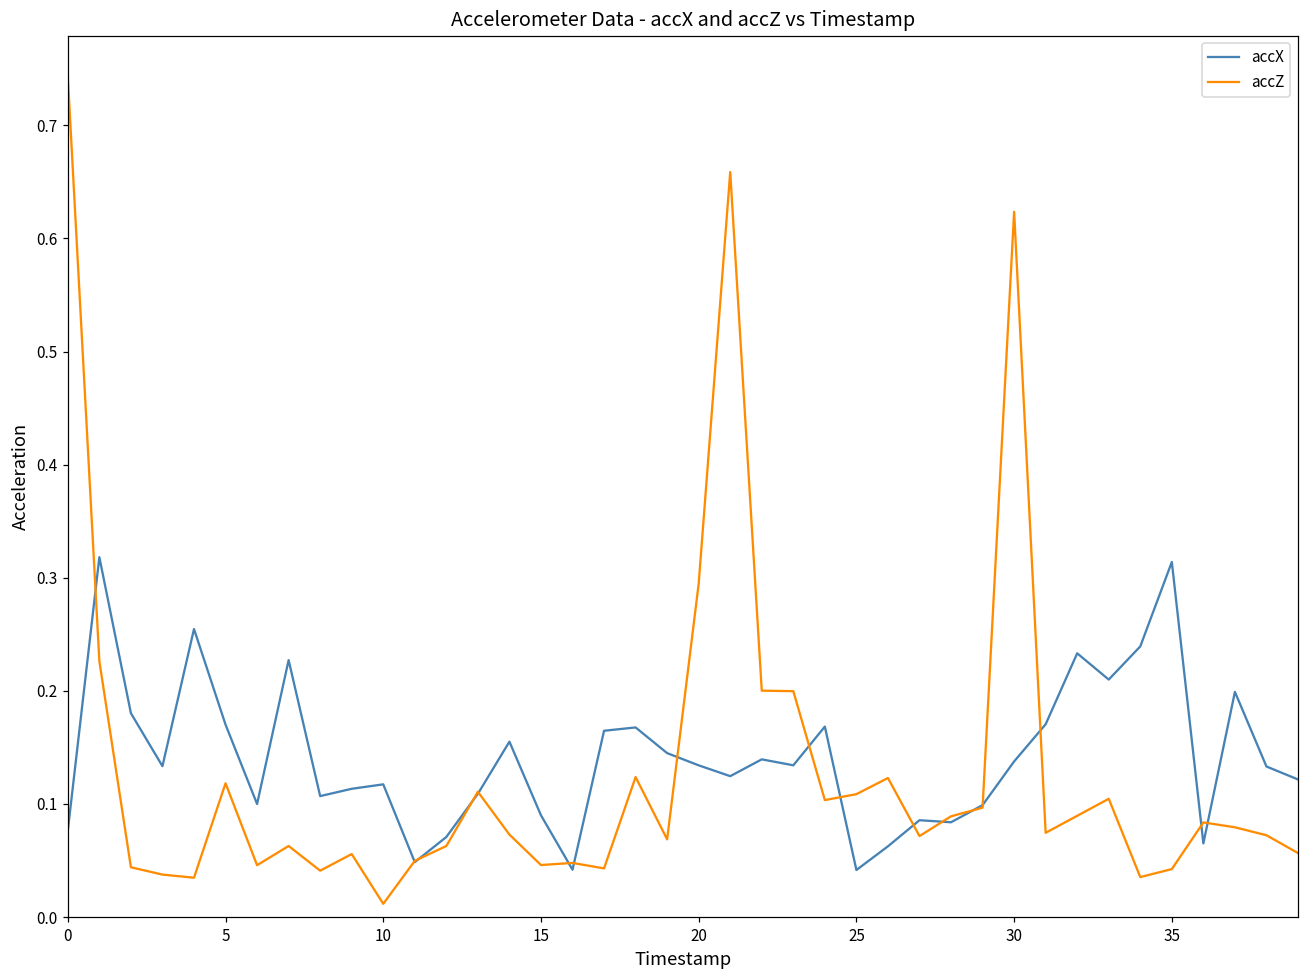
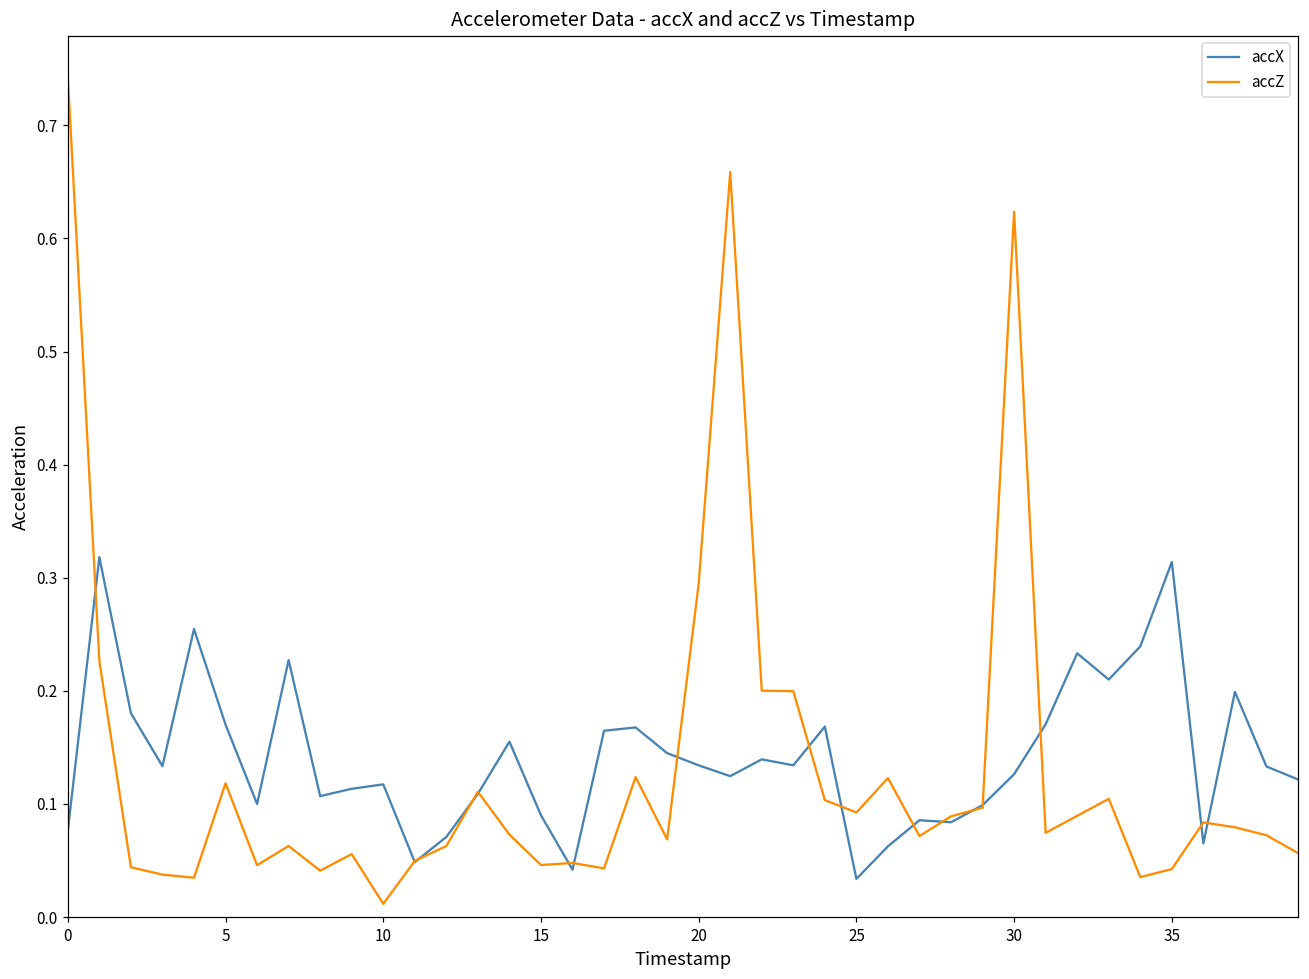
accX, 25: 0.042 -> 0.034
accZ, 25: 0.109 -> 0.092
accX, 30: 0.138 -> 0.126
